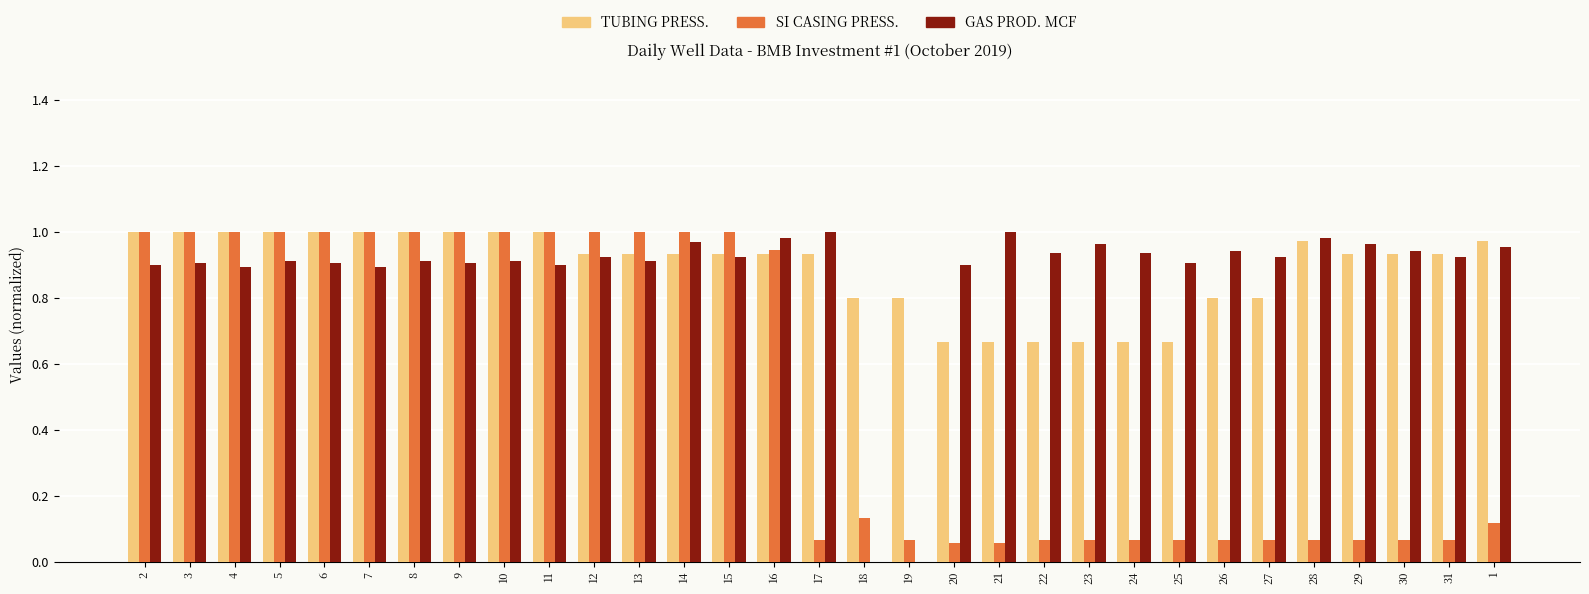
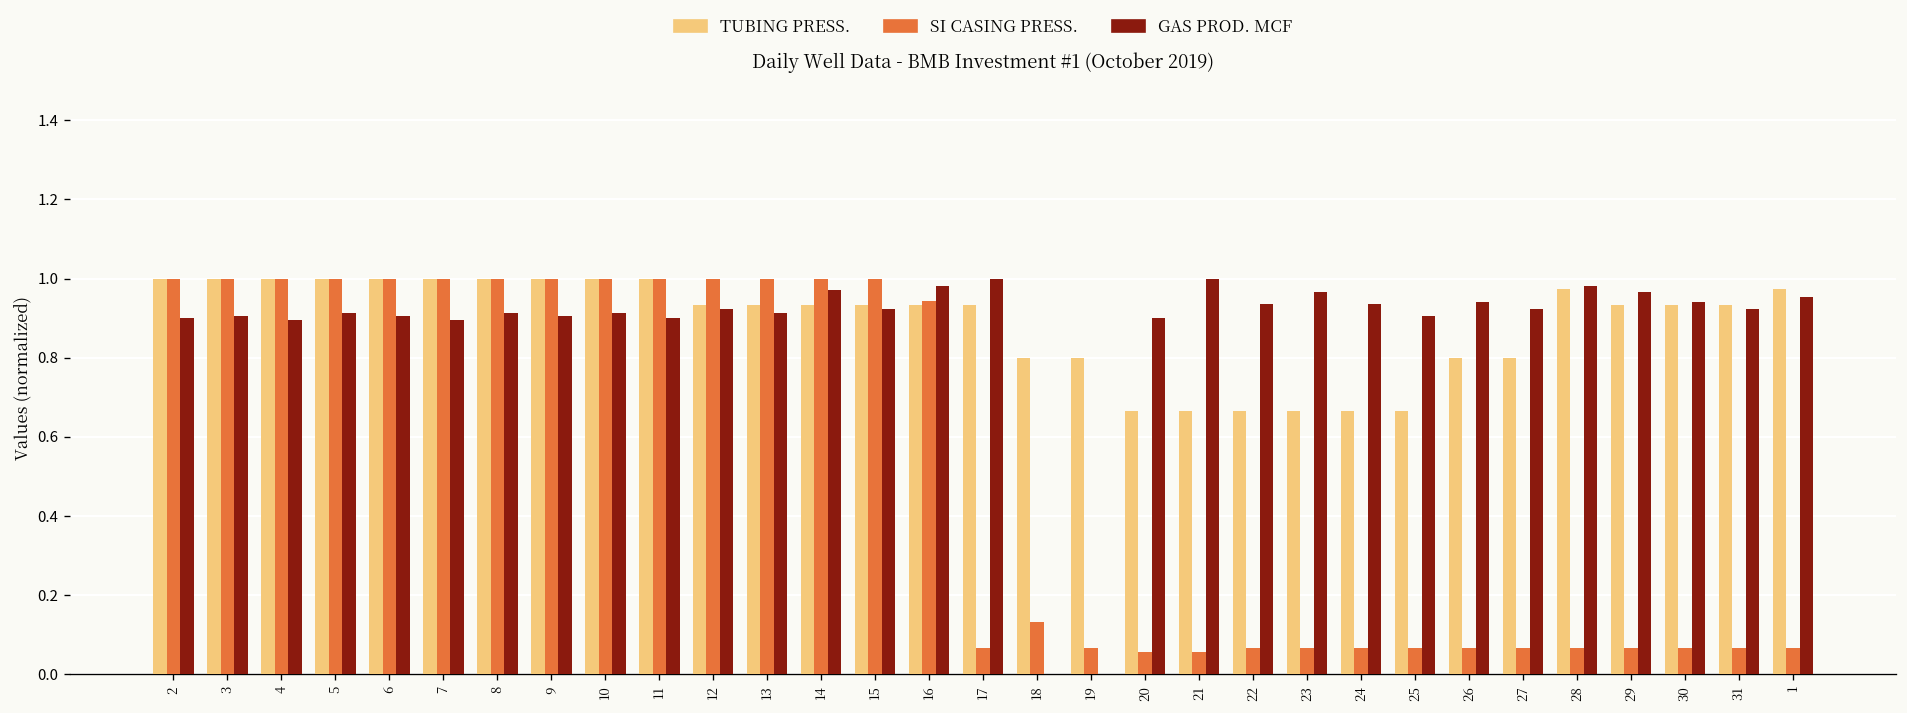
SI CASING PRESS., 1: 0.12 -> 0.07
